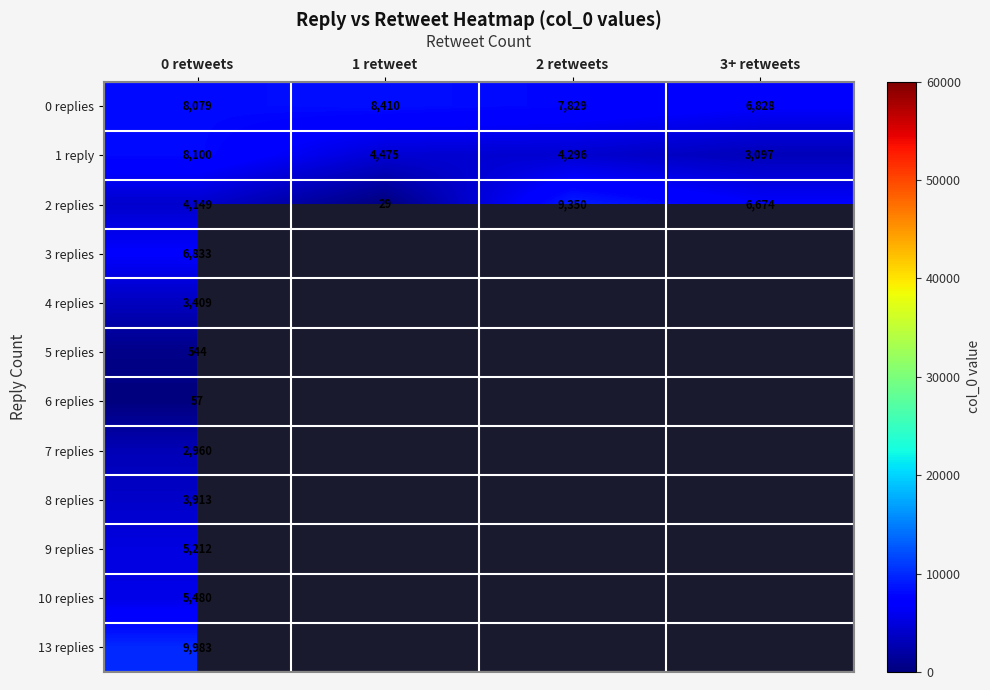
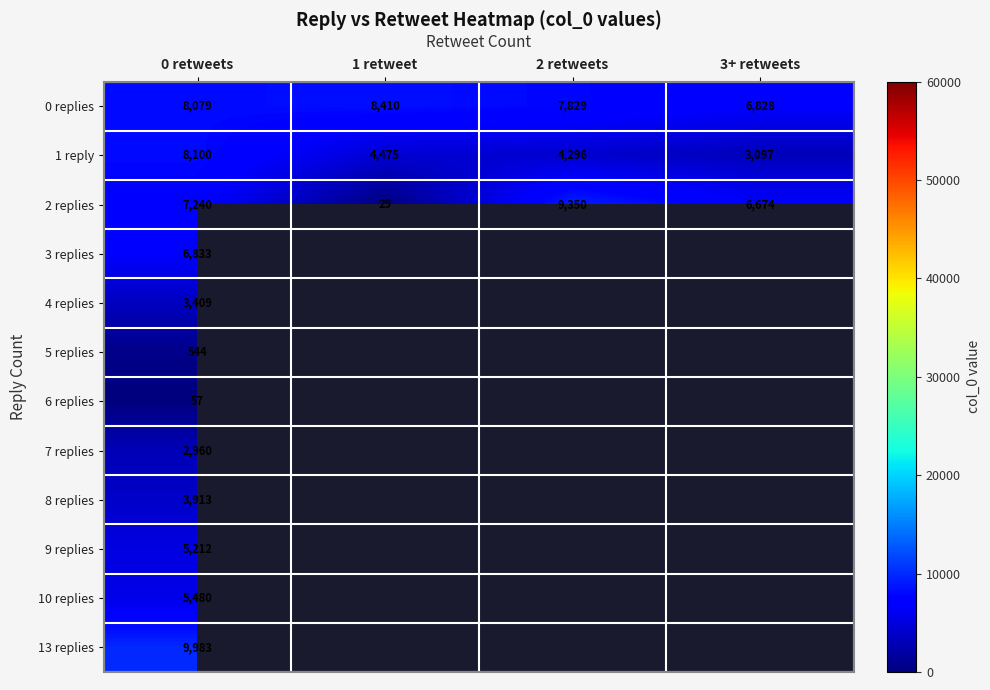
2 replies, 0 retweets: 4,149 -> 7,240
